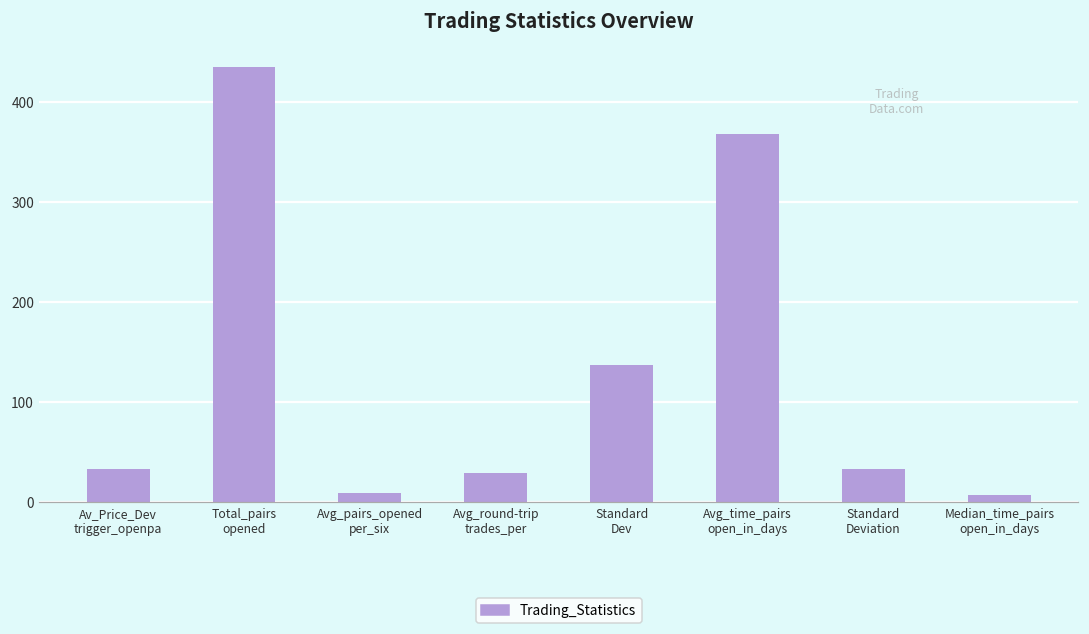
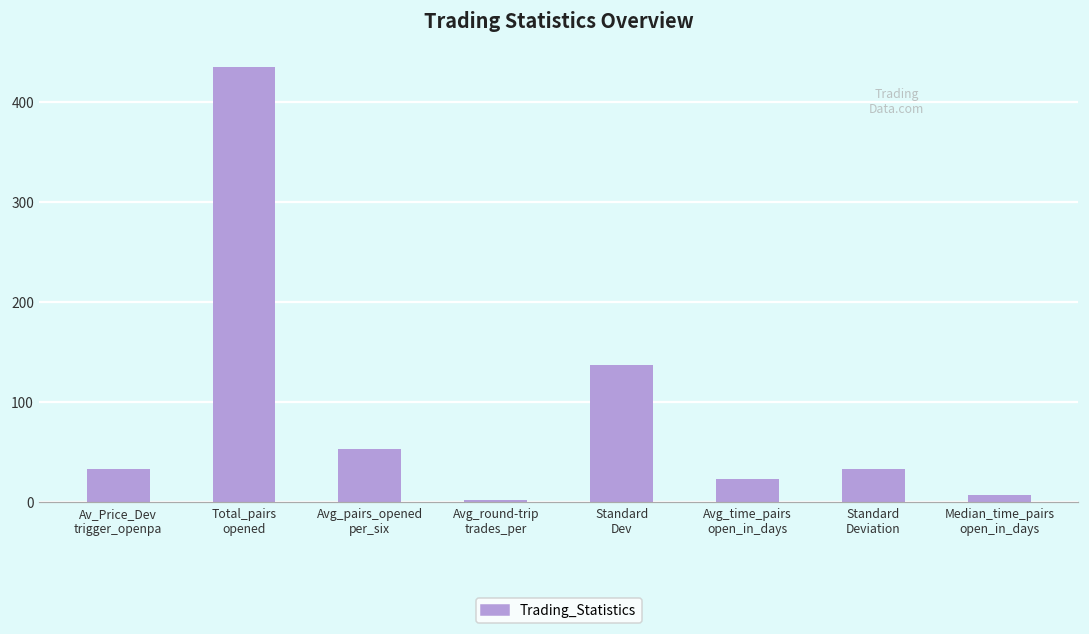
Avg_pairs_opened per_six: 10 -> 50
Avg_round-trip trades_per: 30 -> 0
Avg_time_pairs open_in_days: 370 -> 20
